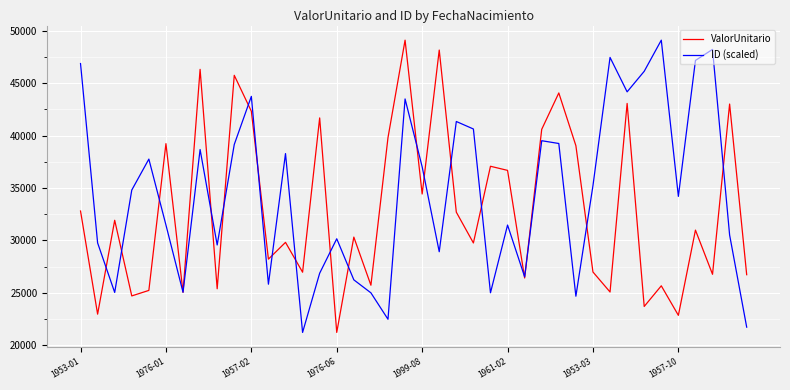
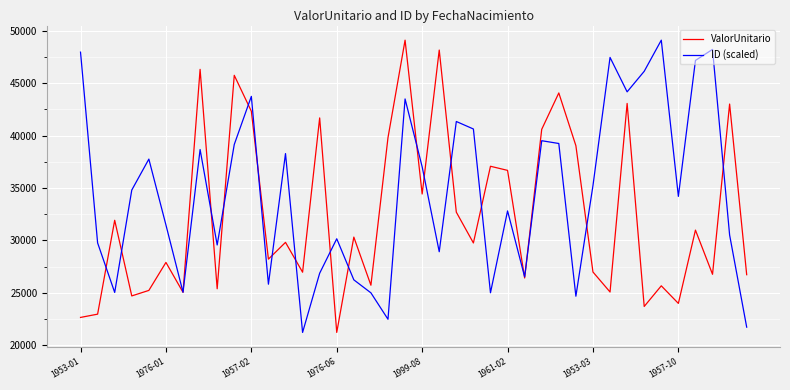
ValorUnitario, 1953-01: 32800 -> 22700
ID (scaled), 1953-01: 46900 -> 47900
ValorUnitario, 1976-01: 39200 -> 27900
ID (scaled), 1961-02: 31500 -> 32800
ValorUnitario, 1957-10: 22900 -> 24000
